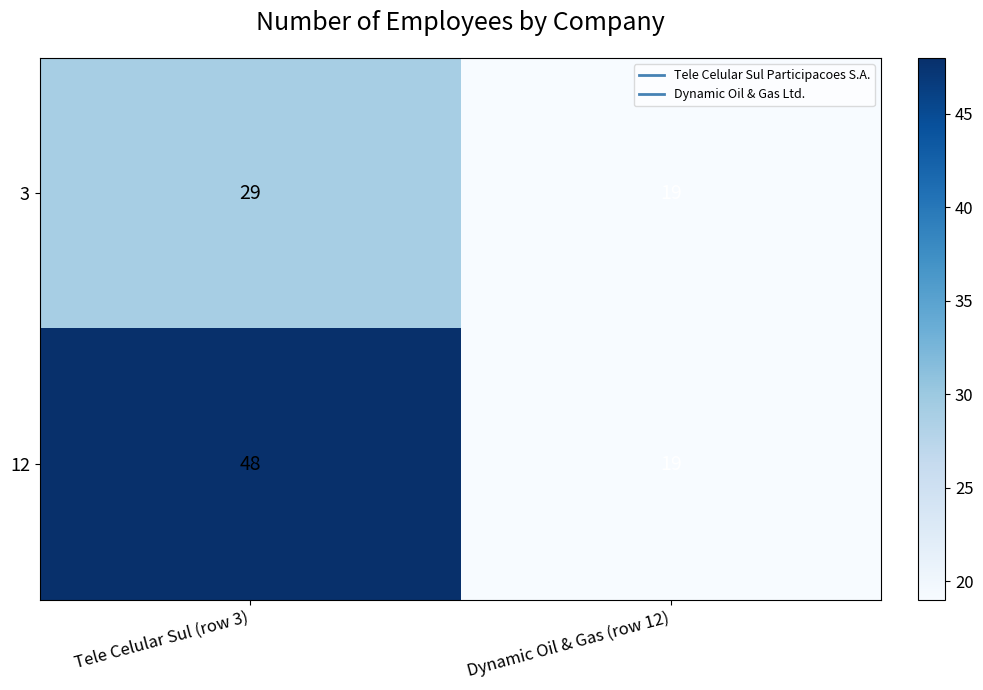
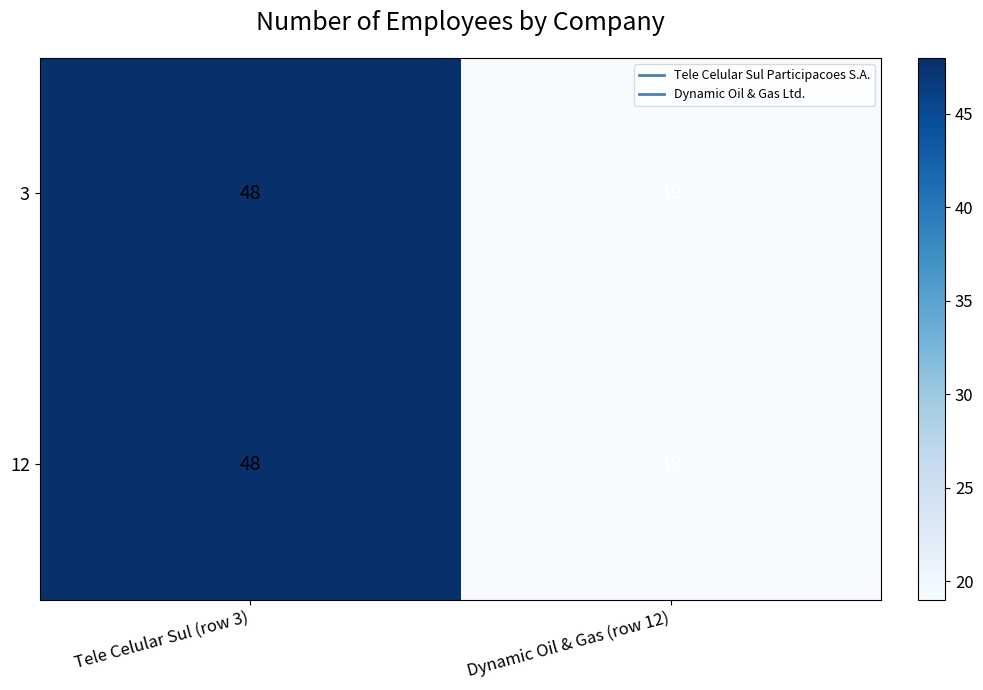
3, Tele Celular Sul (row 3): 29 -> 48
